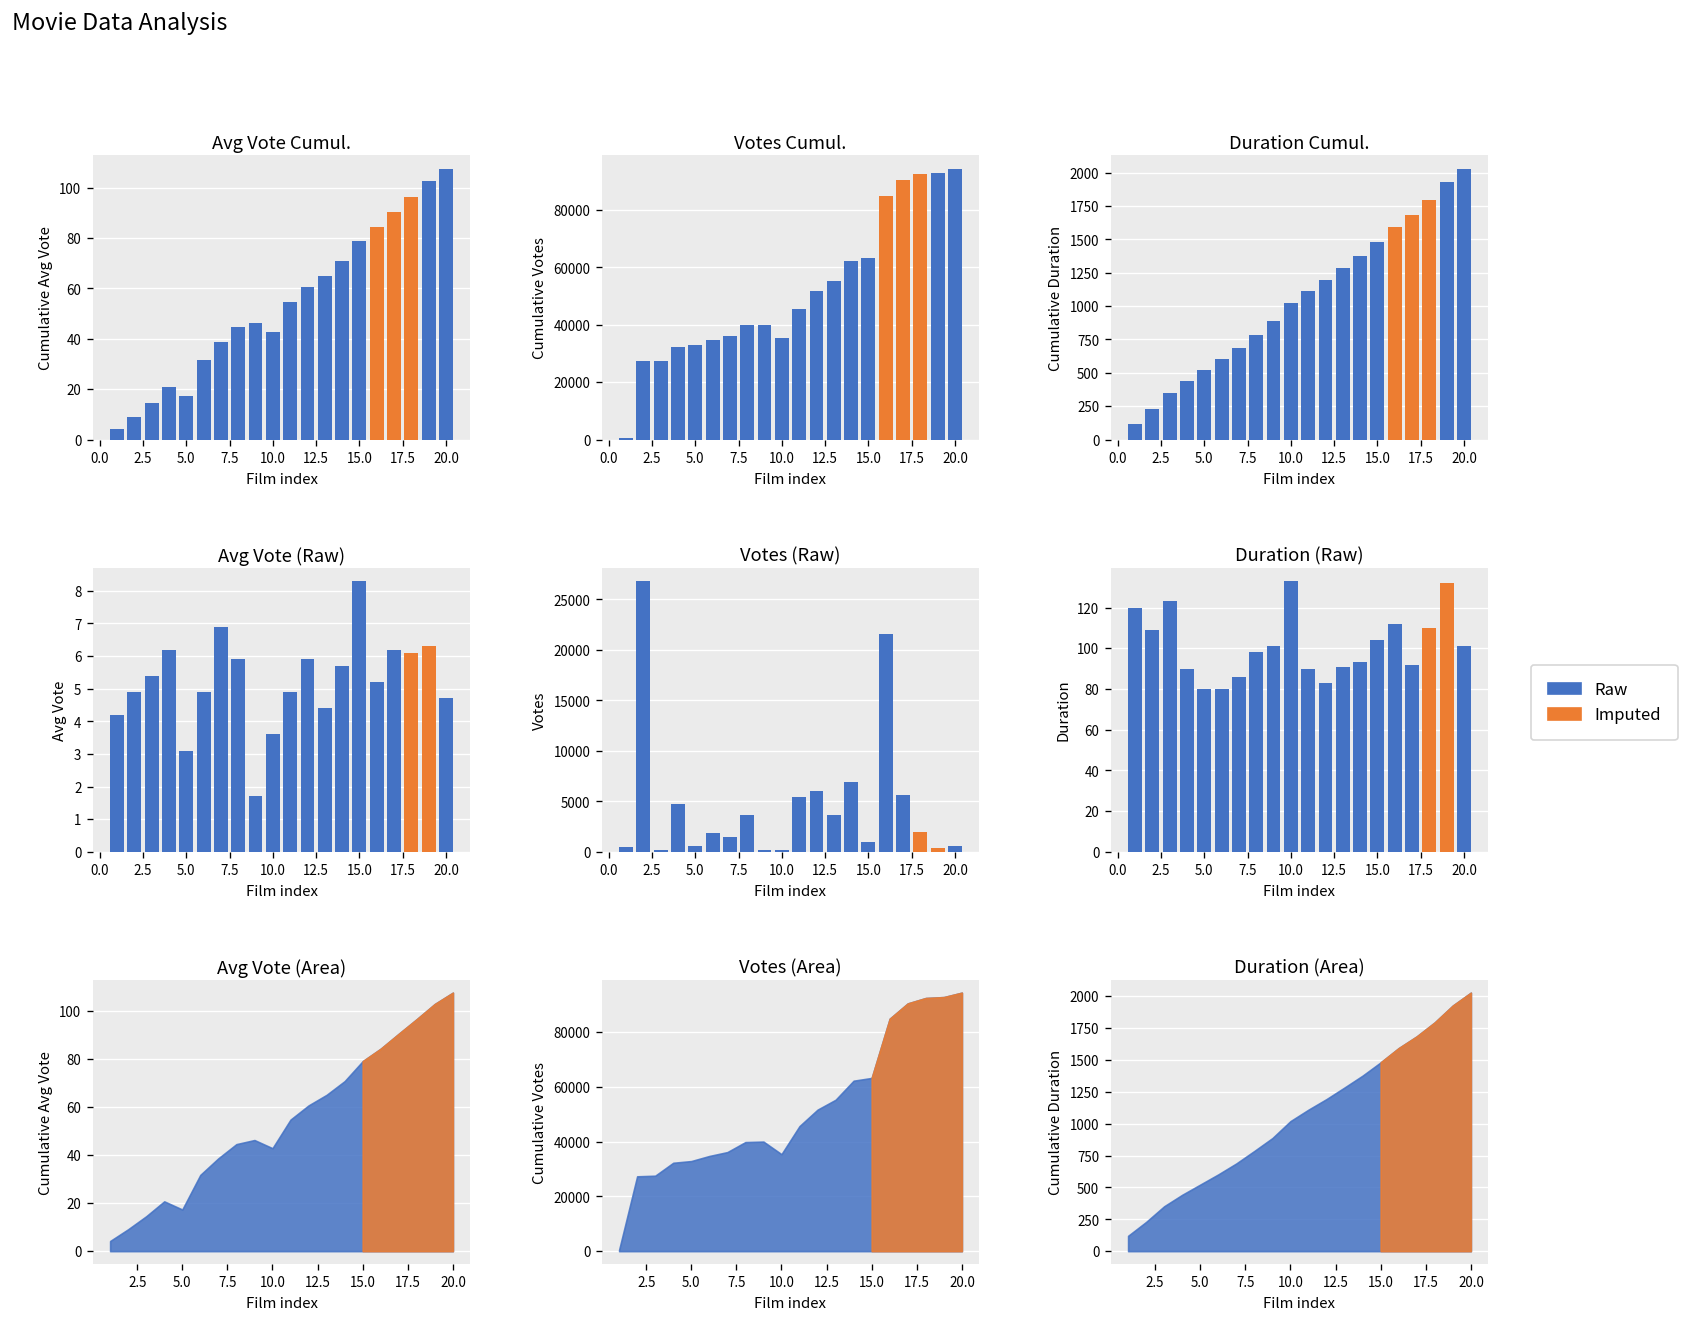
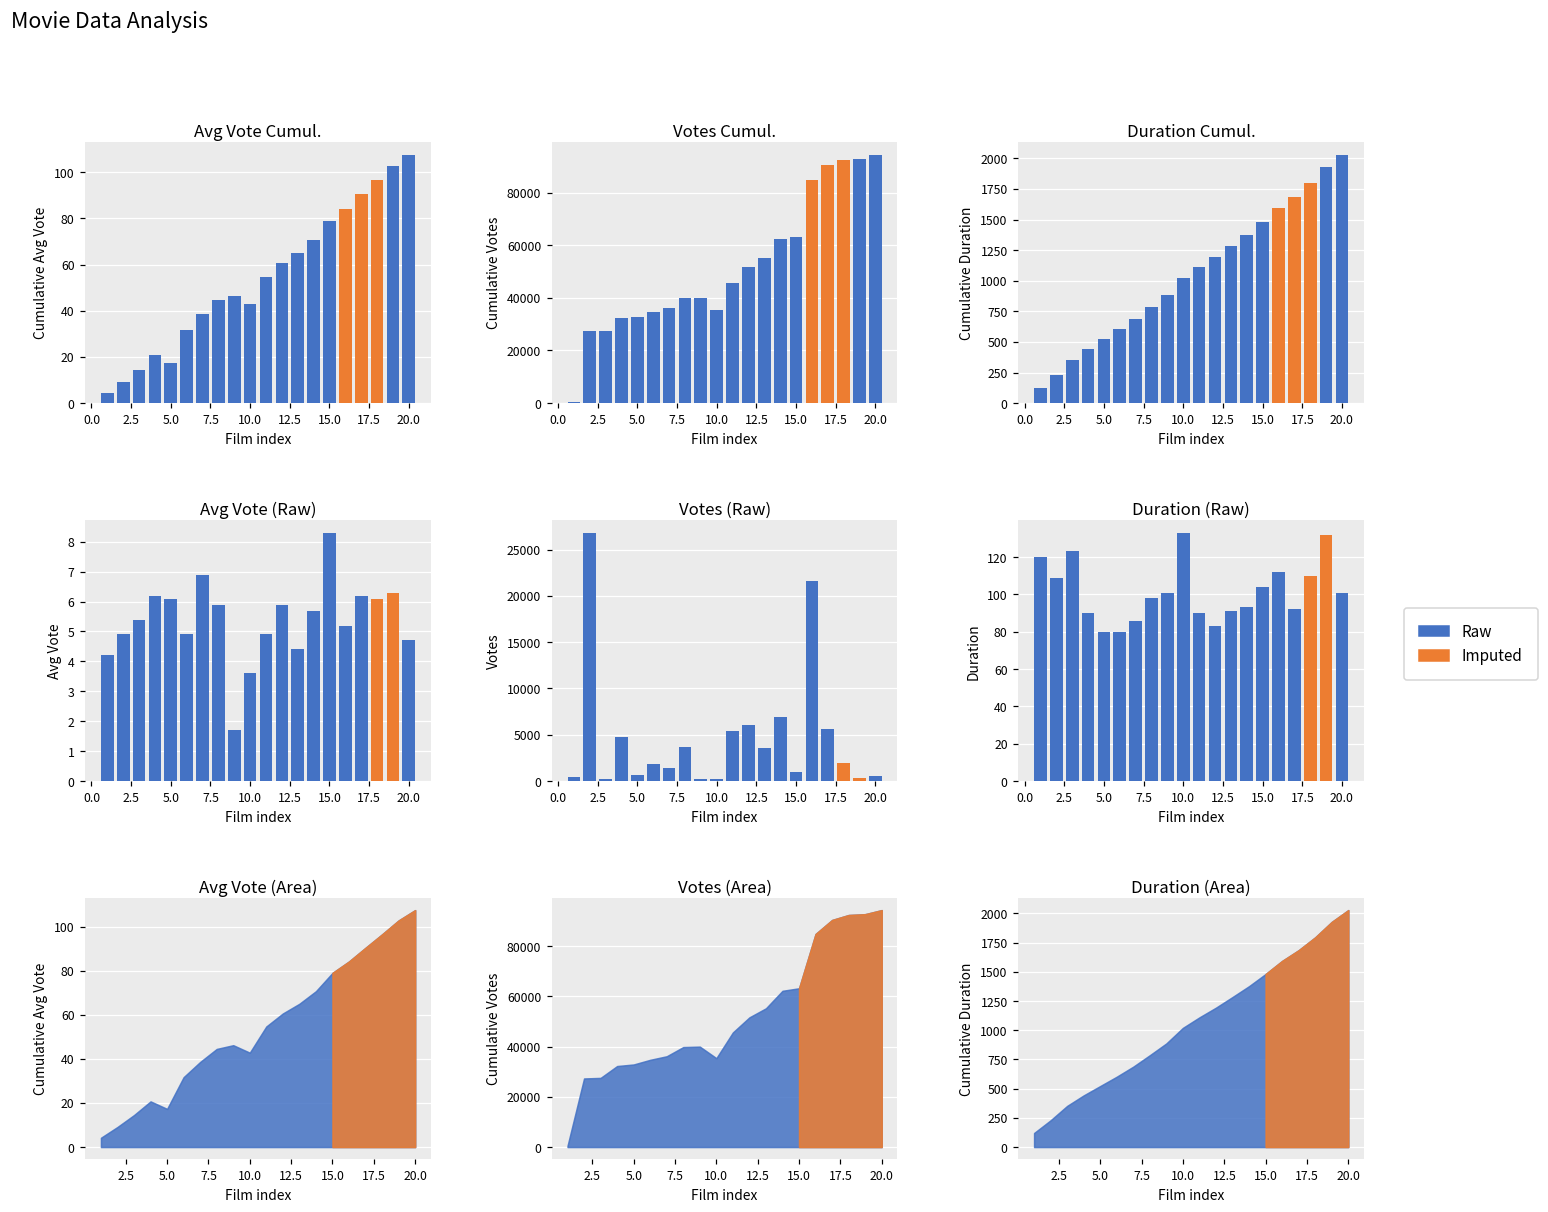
Avg Vote (Raw), Raw, 5.0: 3.1 -> 6.1
